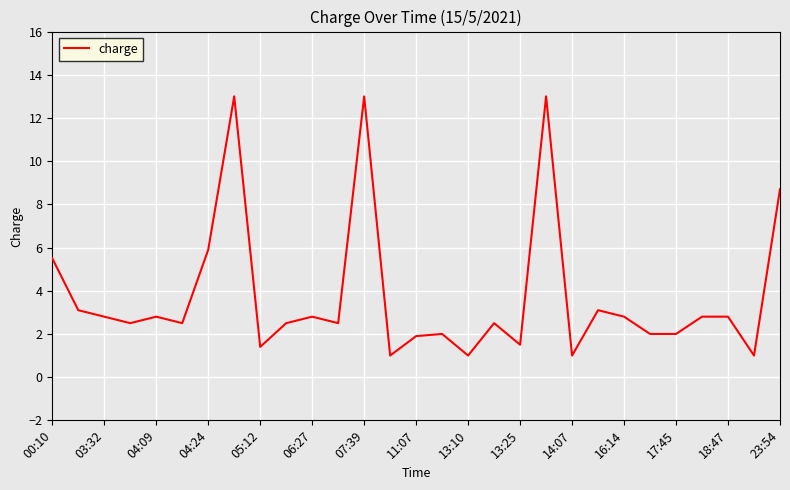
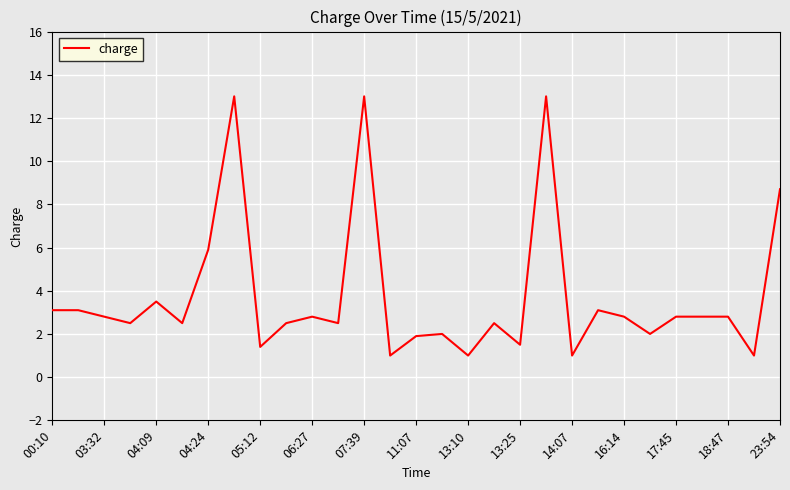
00:10: 5.5 -> 3.1
04:09: 2.8 -> 3.5
17:45: 2.0 -> 2.8
